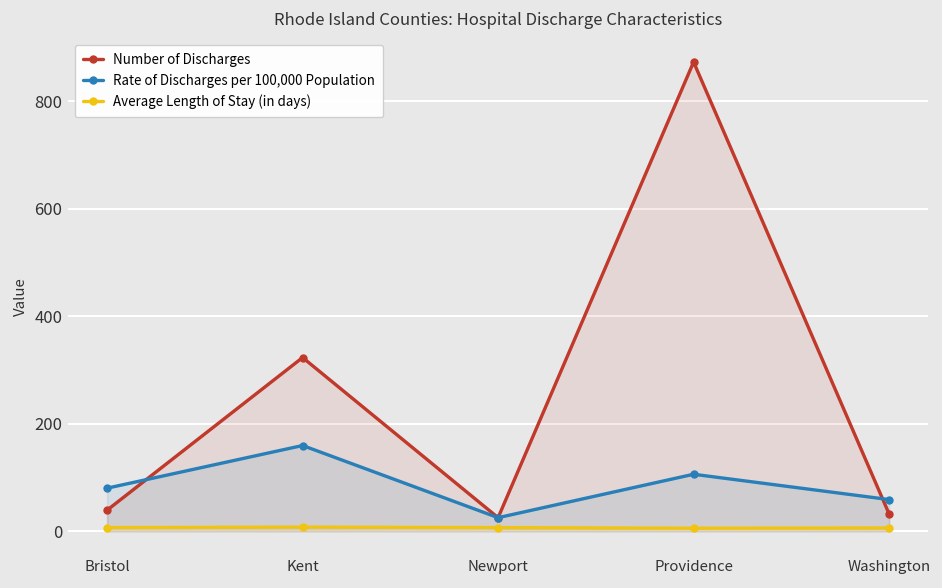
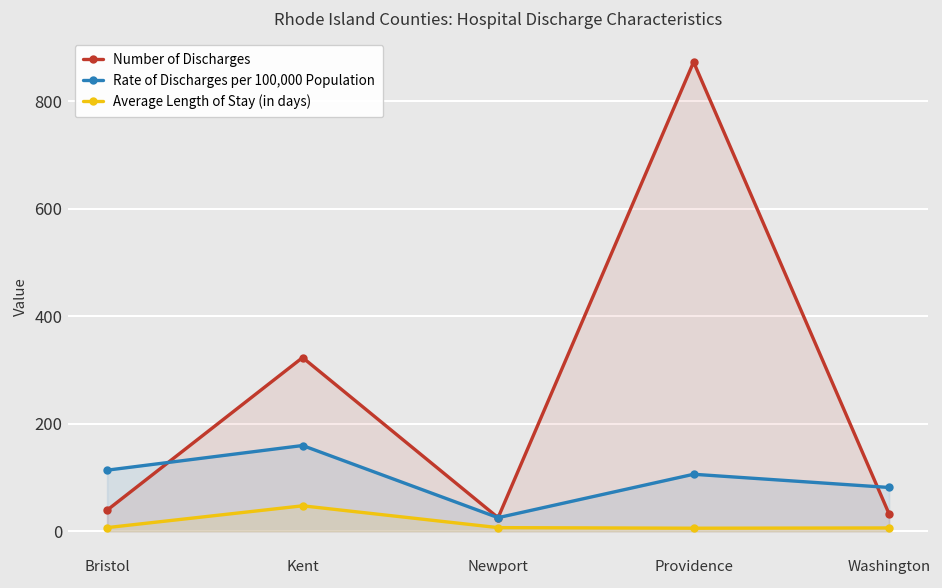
Rate of Discharges per 100,000 Population, Bristol: 80 -> 110
Average Length of Stay (in days), Kent: 10 -> 50
Rate of Discharges per 100,000 Population, Washington: 60 -> 80
